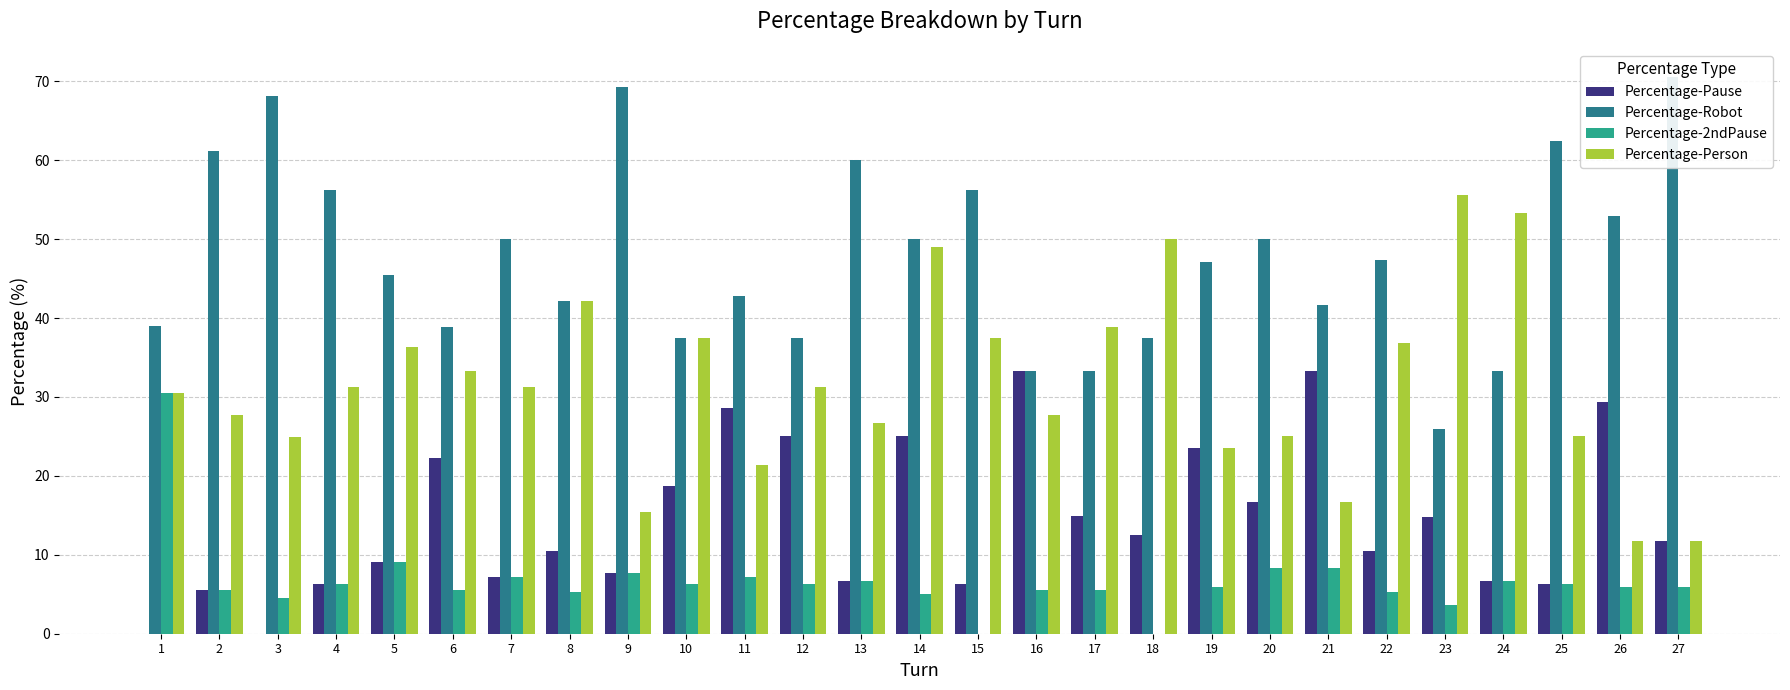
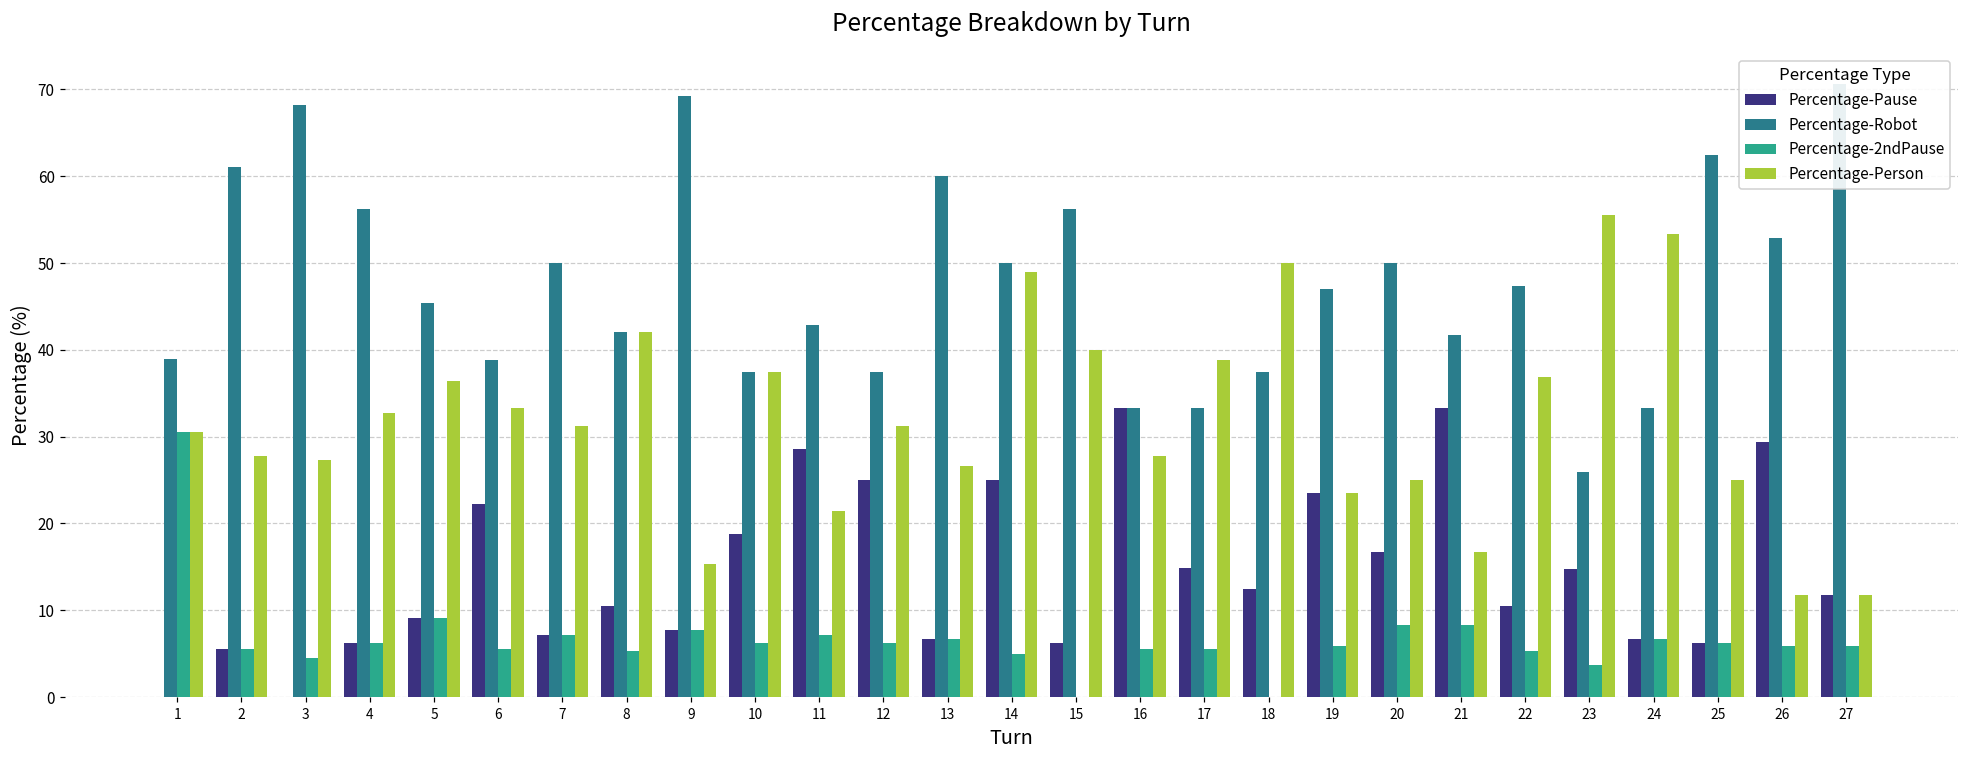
Percentage-Person, 3: 25 -> 27
Percentage-Person, 4: 31 -> 33
Percentage-Person, 15: 38 -> 40
